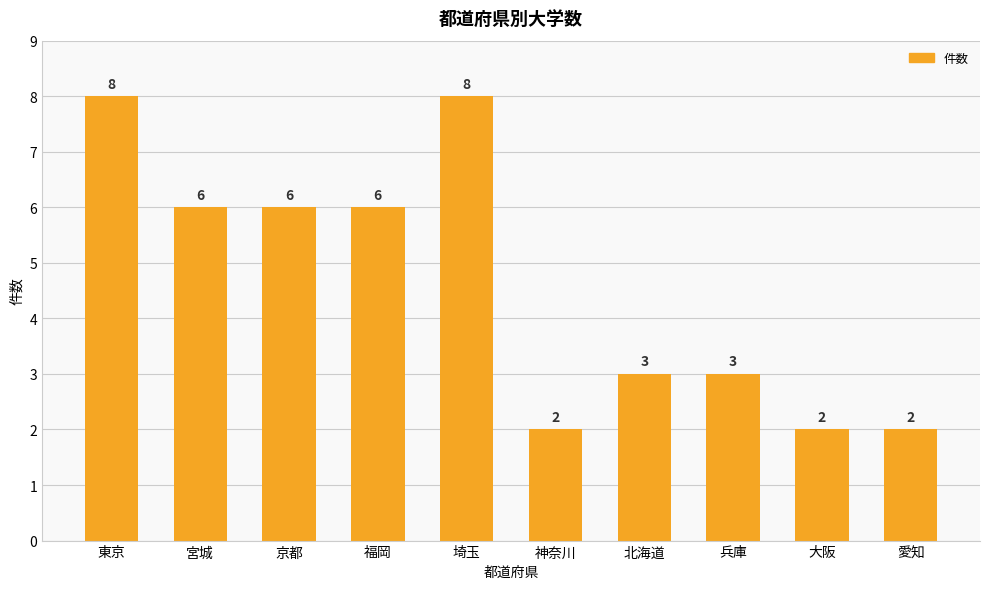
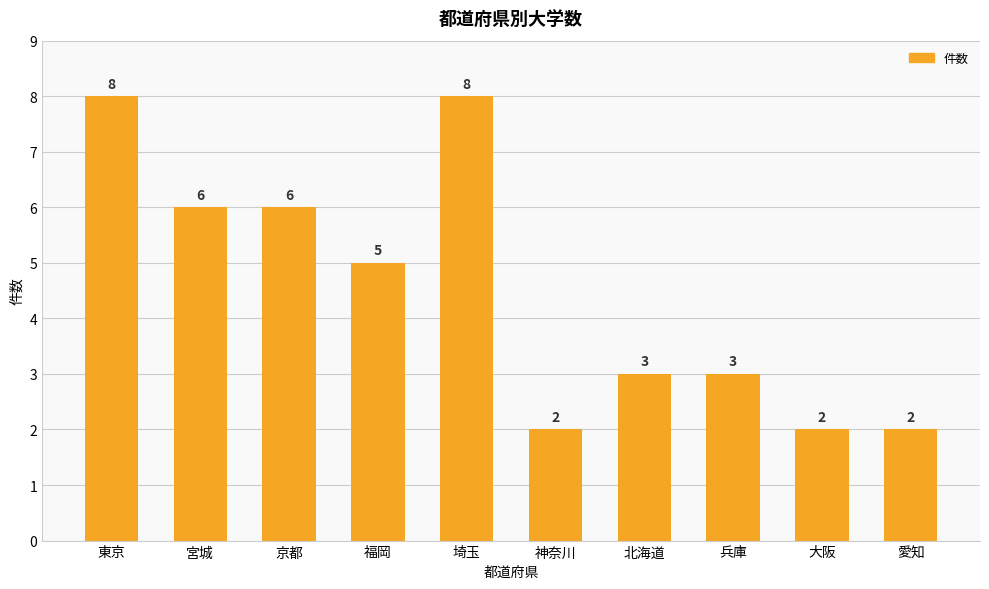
福岡: 6 -> 5
